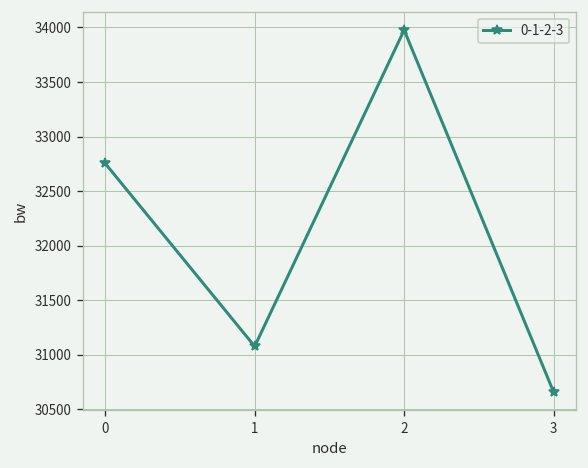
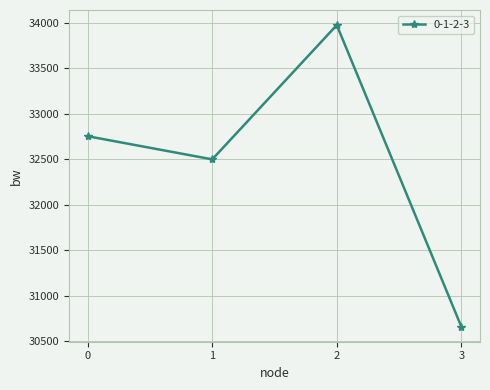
1: 31100 -> 32500
